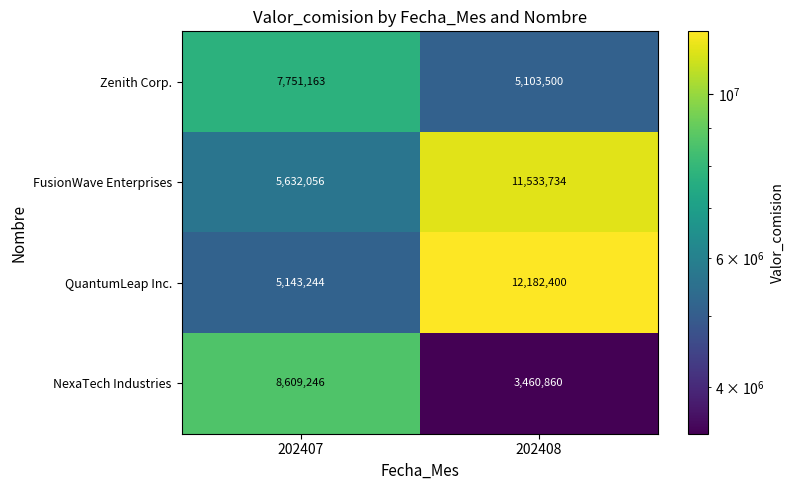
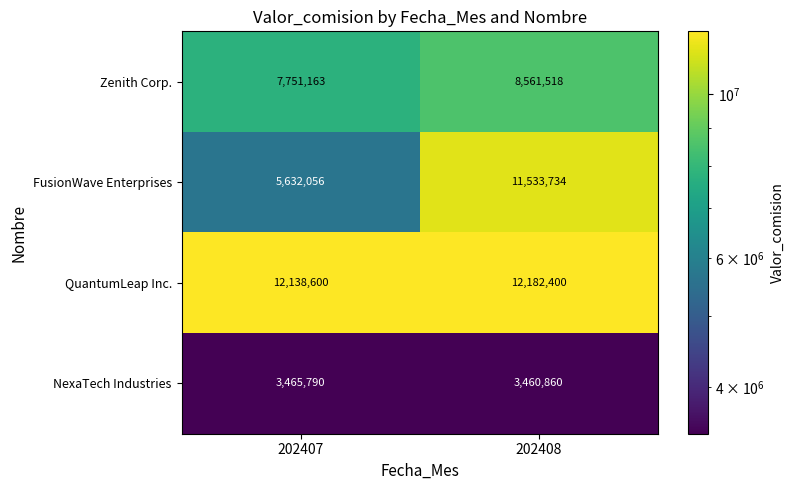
Zenith Corp., 202408: 5,103,500 -> 8,561,518
QuantumLeap Inc., 202407: 5,143,244 -> 12,138,600
NexaTech Industries, 202407: 8,609,246 -> 3,465,790
